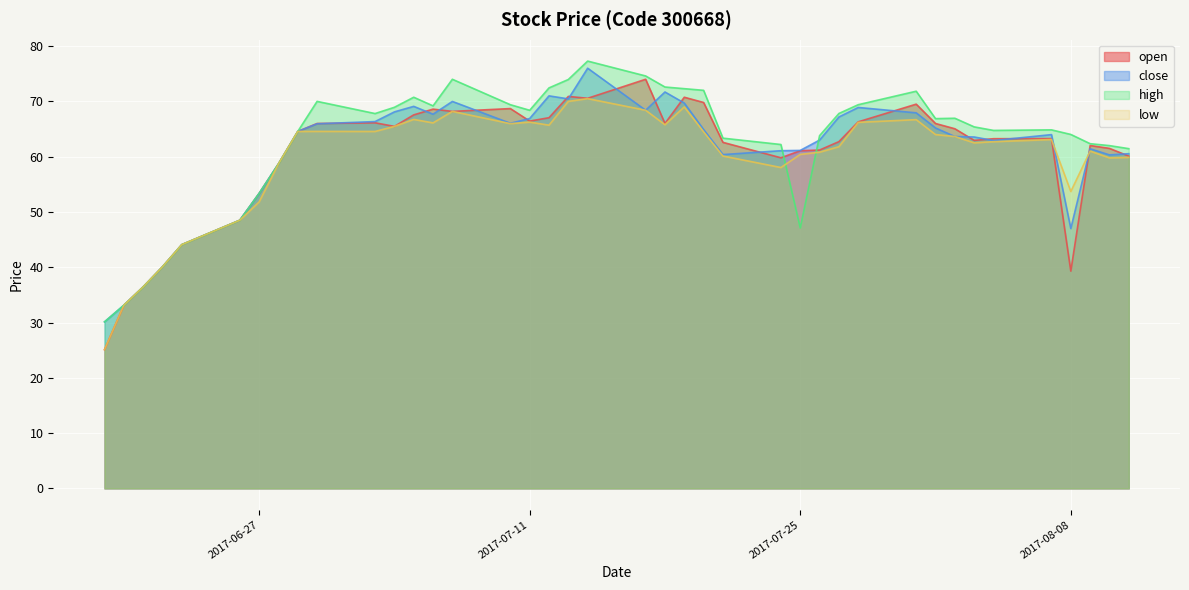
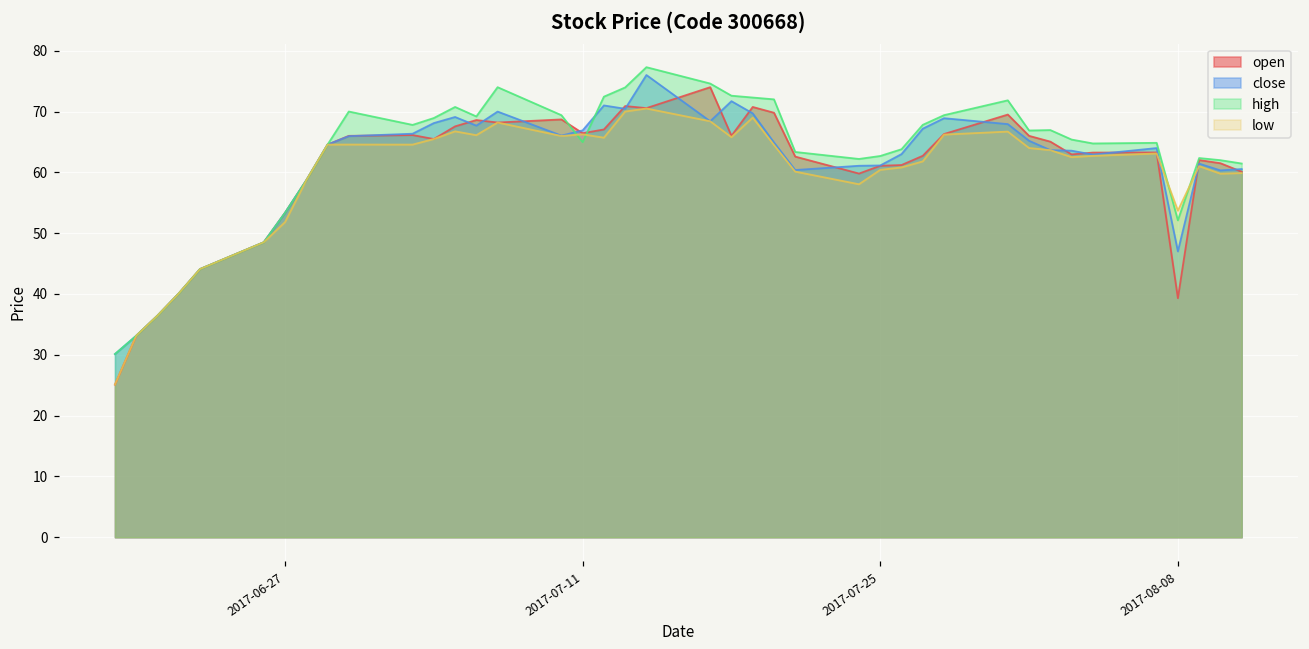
high, 2017-07-11: 68 -> 65
high, 2017-07-25: 47 -> 63
high, 2017-08-08: 64 -> 52
